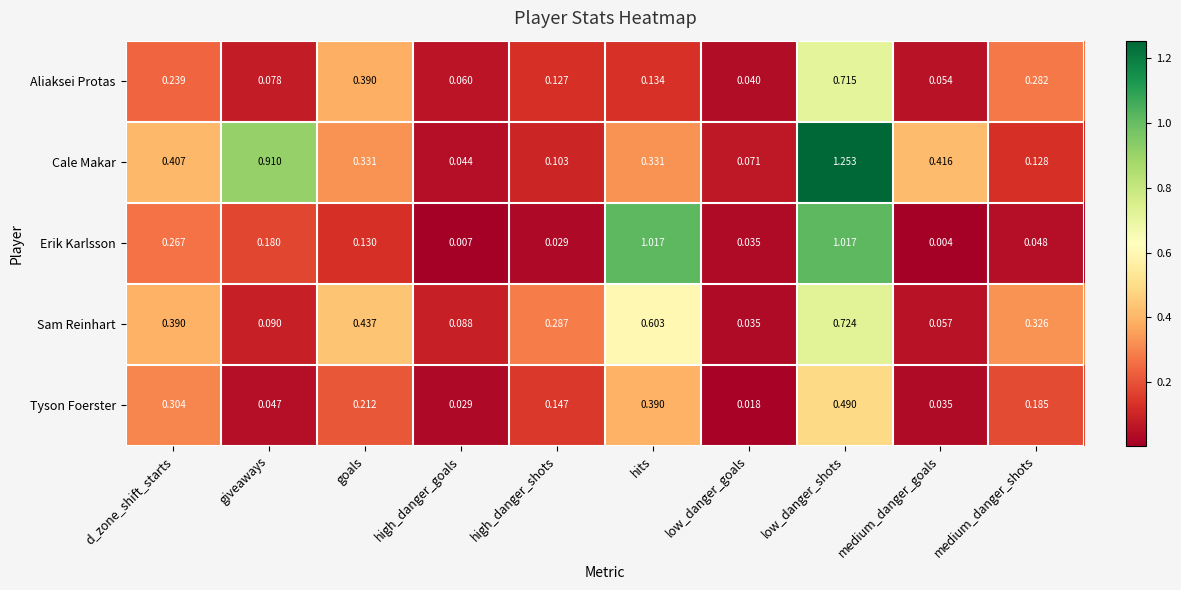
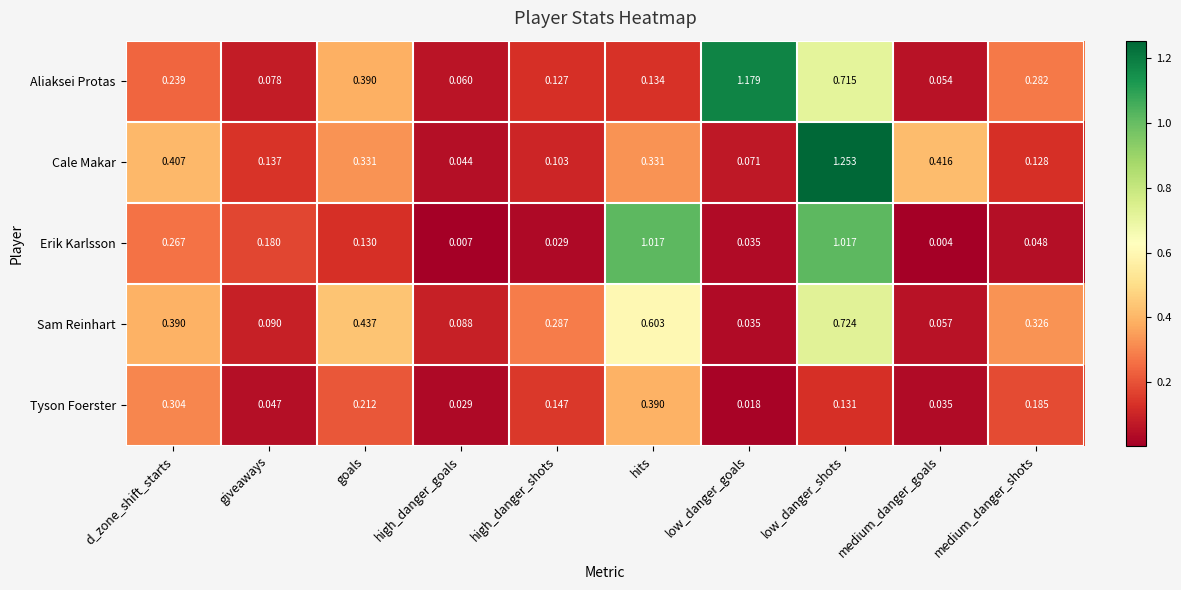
Aliaksei Protas, low_danger_goals: 0.040 -> 1.179
Cale Makar, giveaways: 0.910 -> 0.137
Tyson Foerster, low_danger_shots: 0.490 -> 0.131
